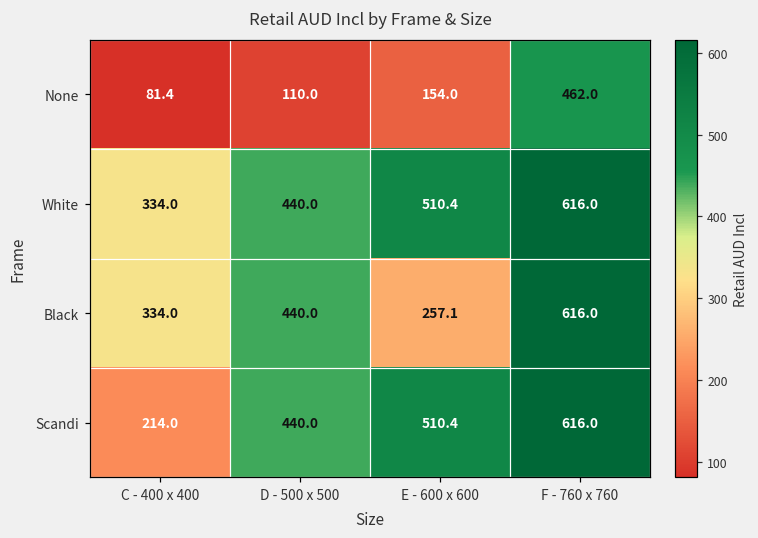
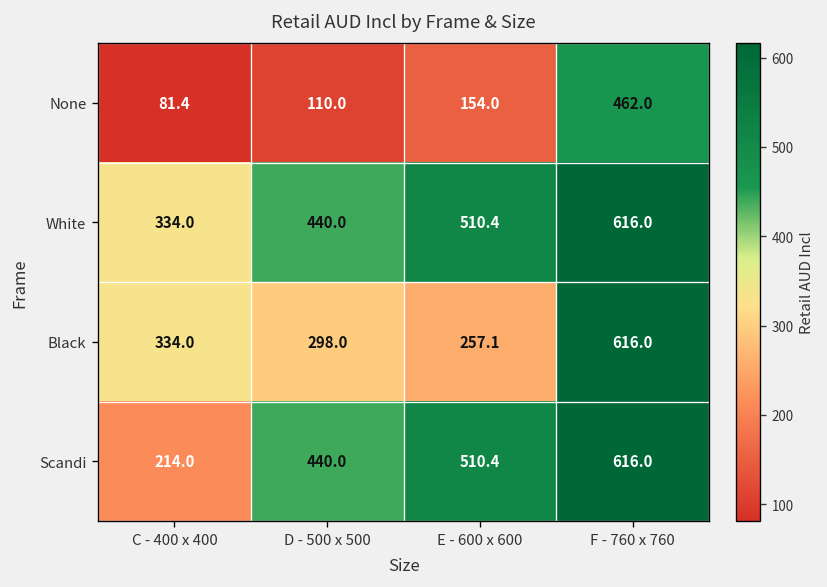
Black, D - 500 x 500: 440.0 -> 298.0
